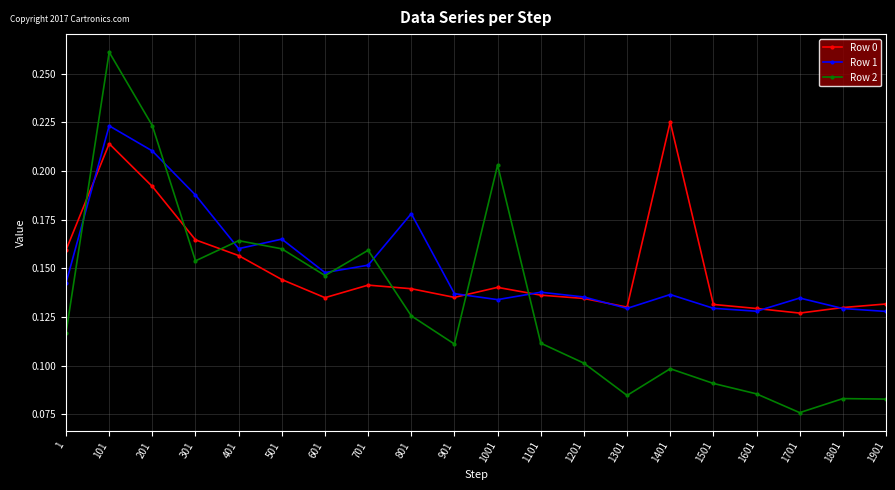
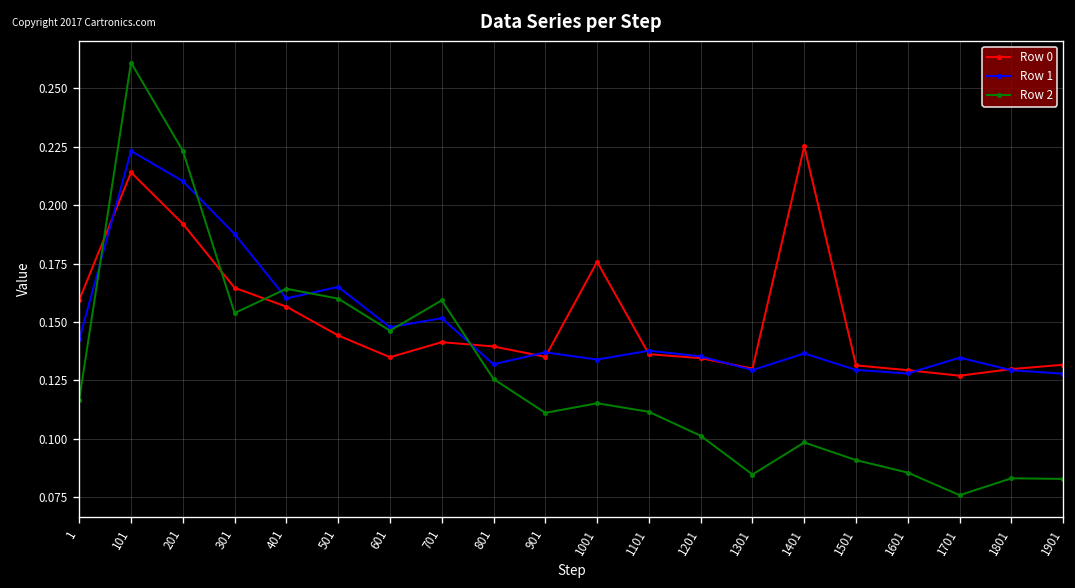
Row 1, 801: 0.178 -> 0.132
Row 0, 1001: 0.140 -> 0.176
Row 2, 1001: 0.203 -> 0.115
